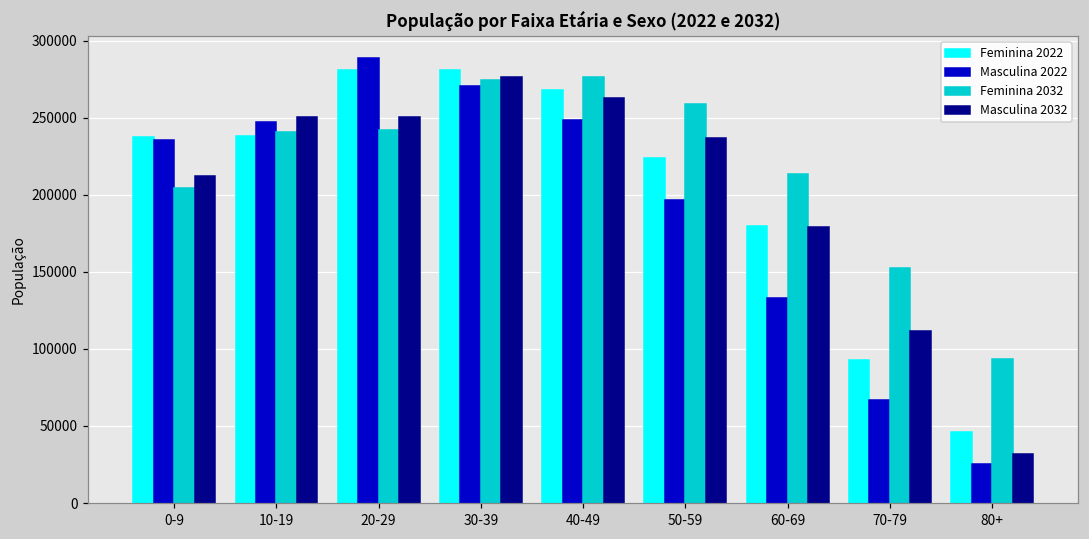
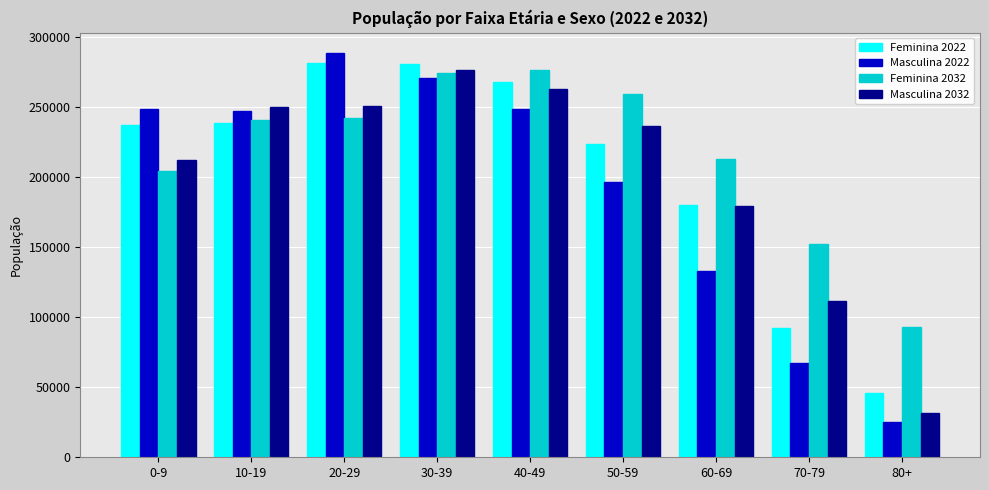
Masculina 2022, 0-9: 235000 -> 249000
